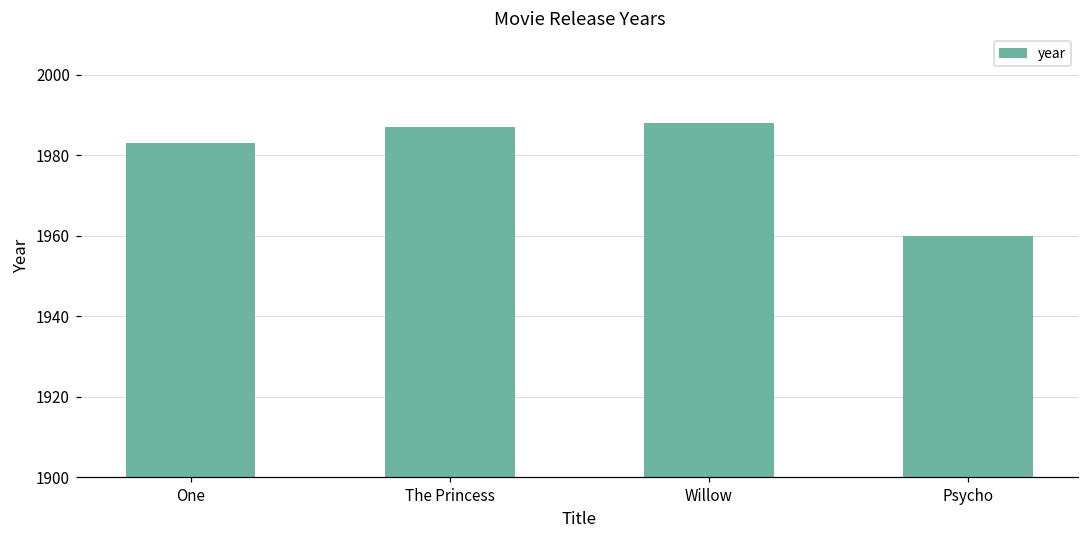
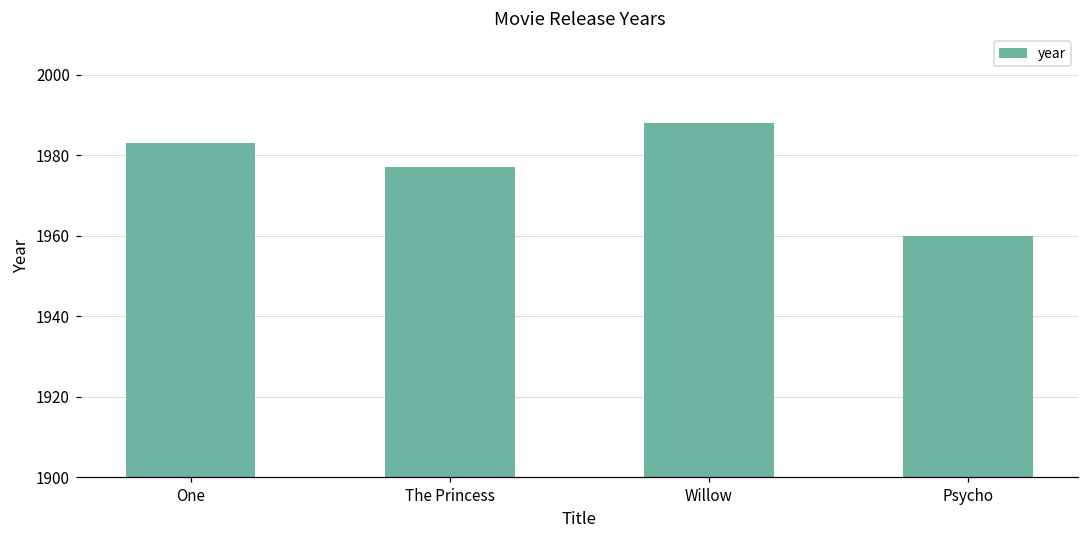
The Princess: 1987 -> 1977
